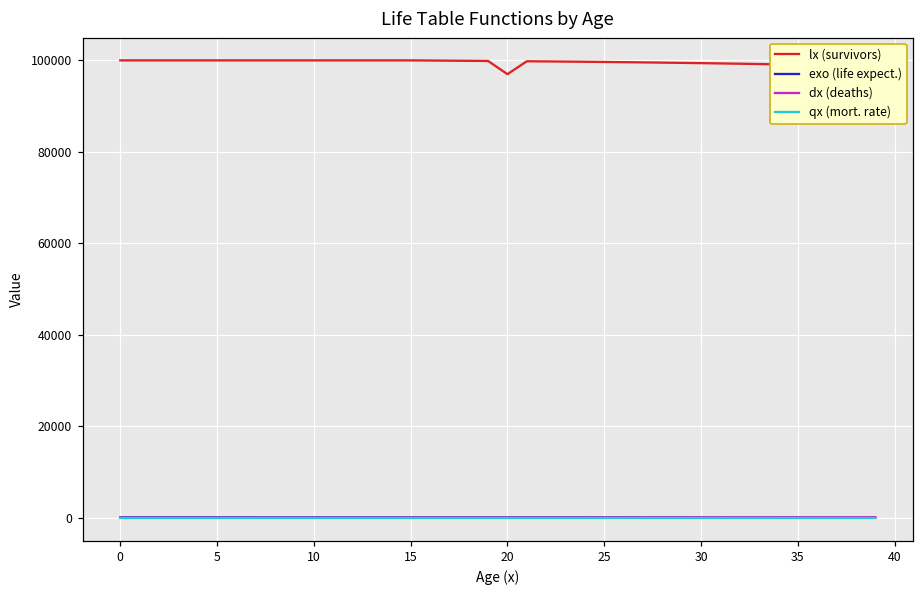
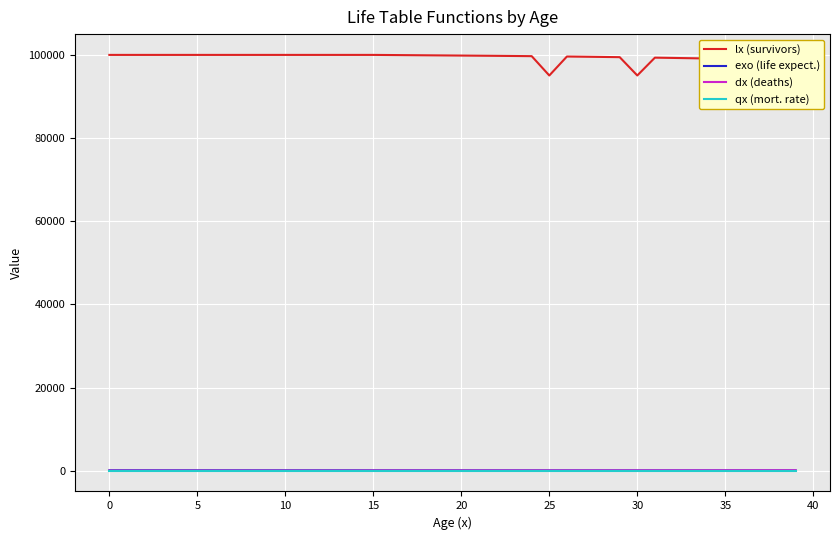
lx (survivors), 20: 97000 -> 100000
lx (survivors), 25: 100000 -> 95000
lx (survivors), 30: 99000 -> 95000
